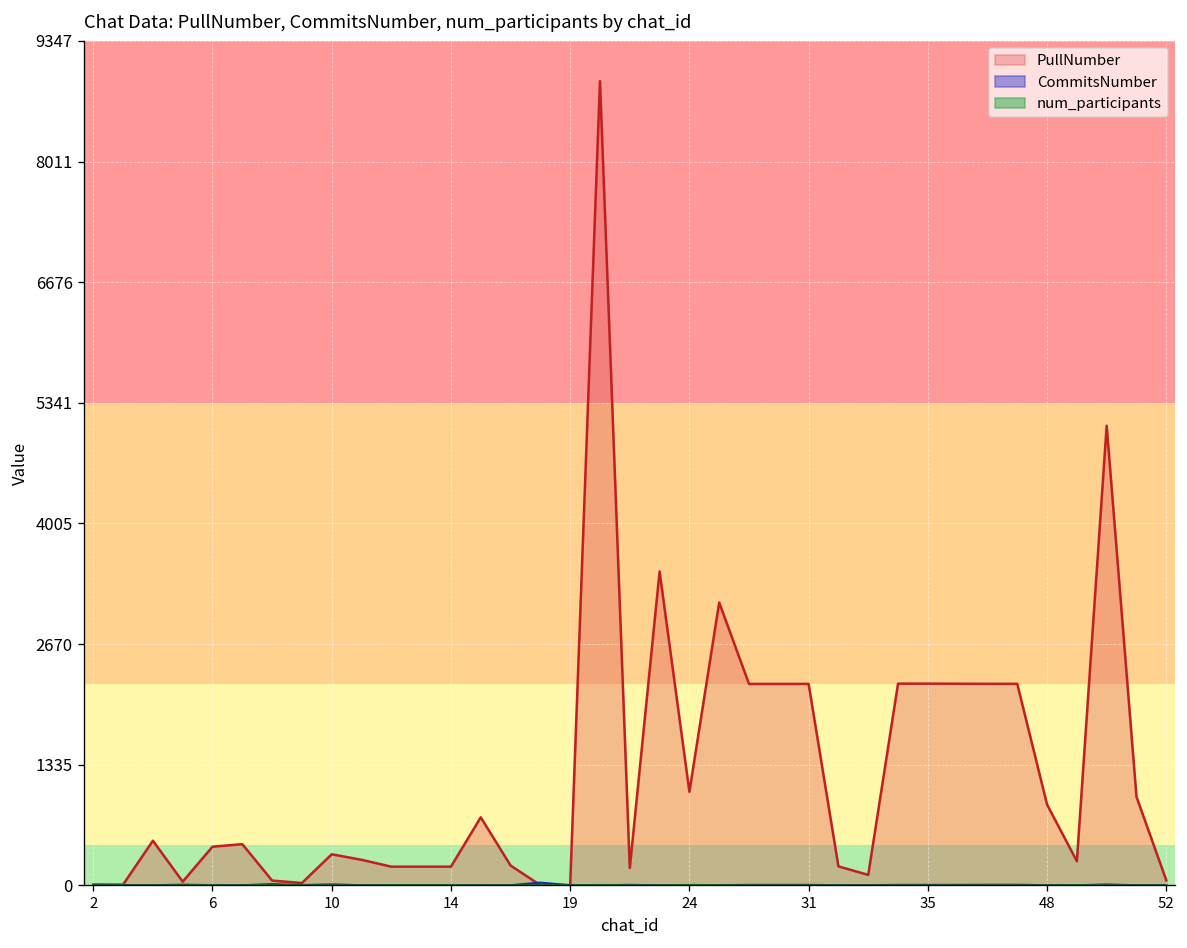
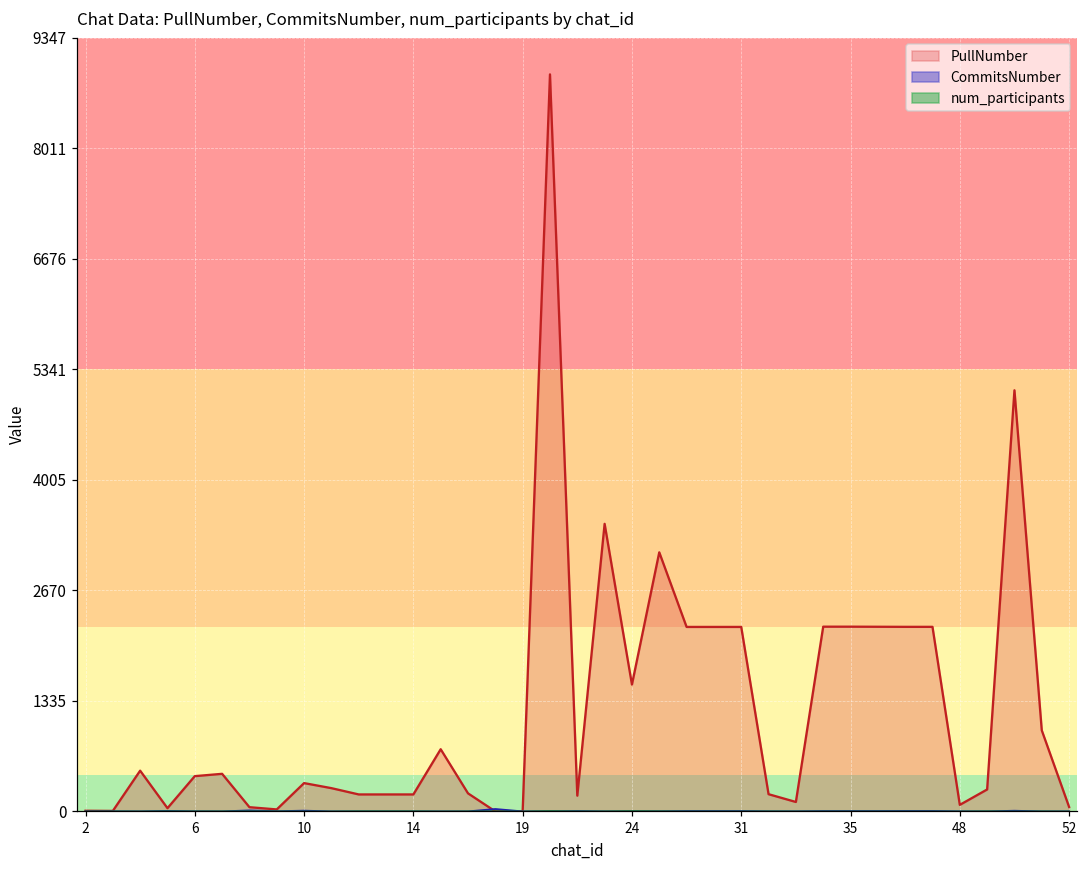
PullNumber, 24: 1000 -> 1500
PullNumber, 48: 900 -> 100
